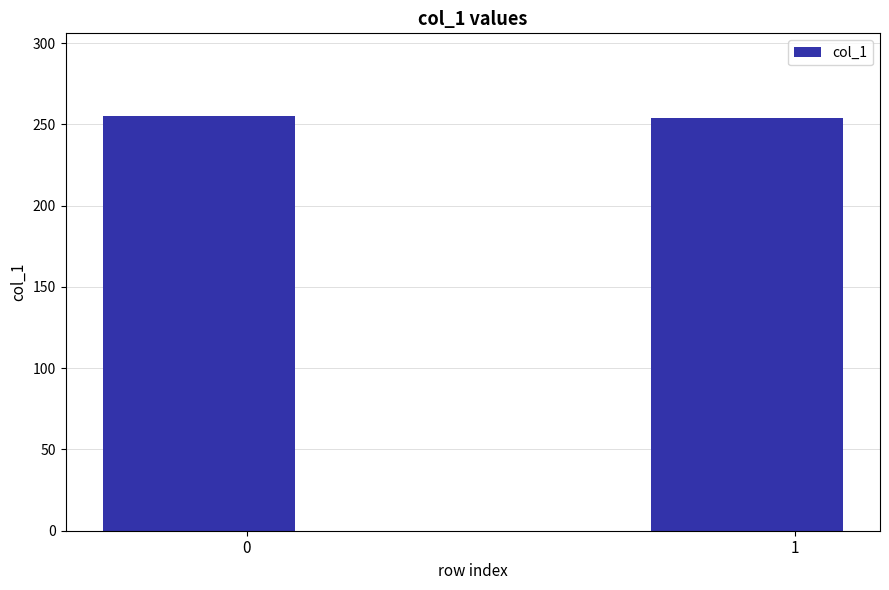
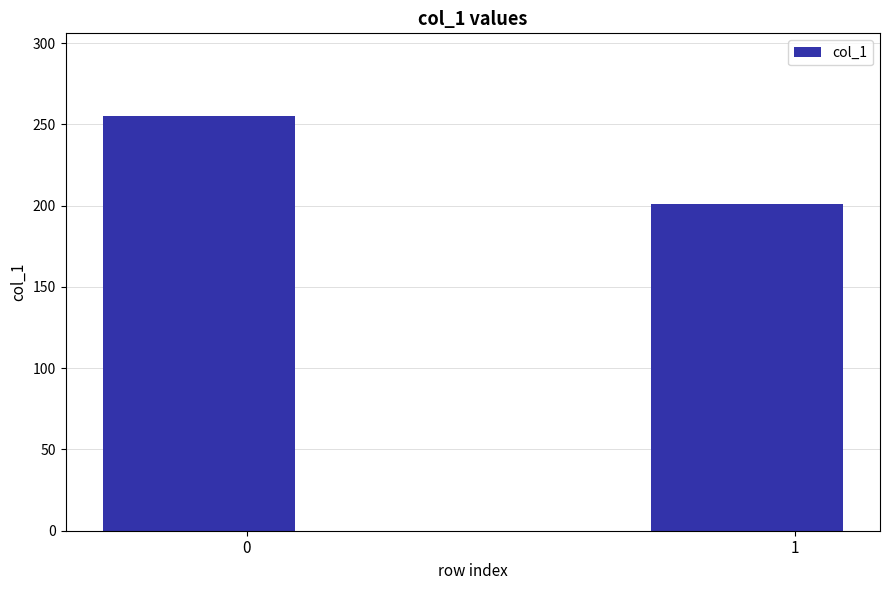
1: 254 -> 201
